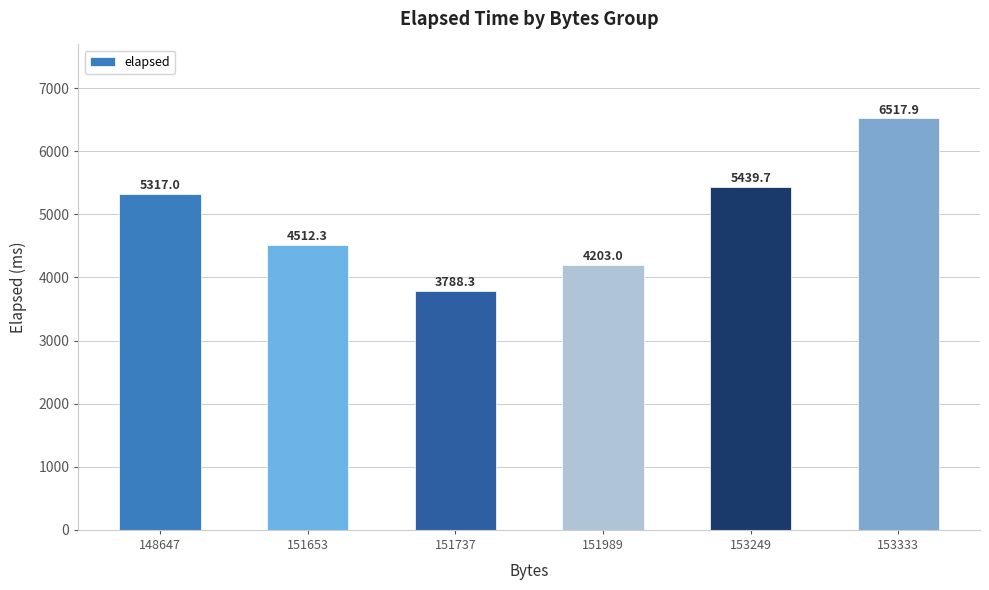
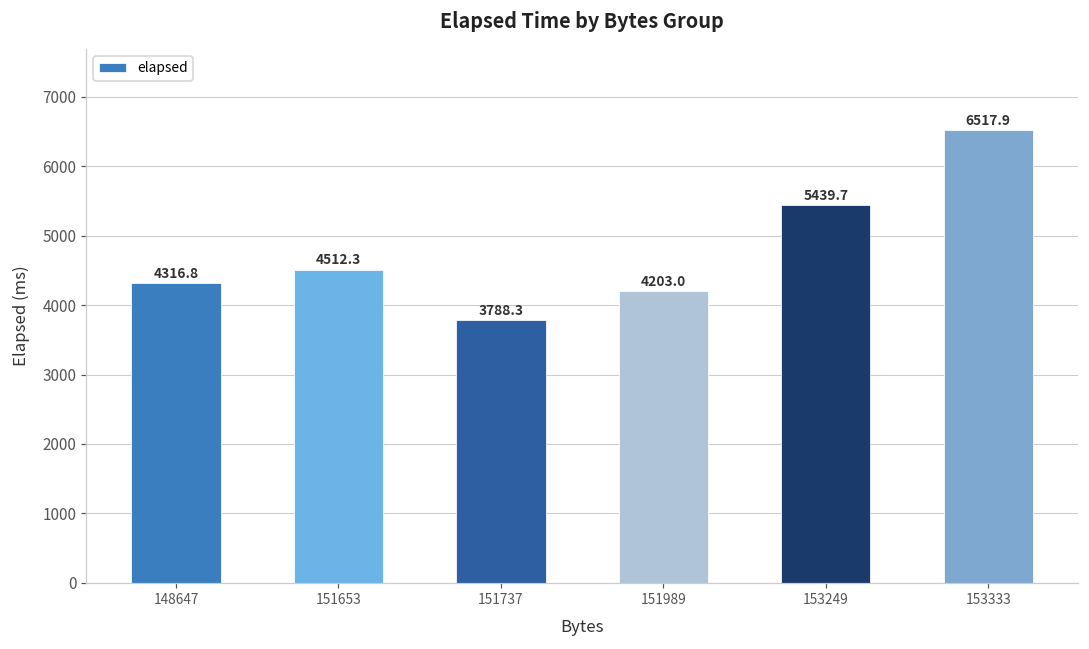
148647: 5317.0 -> 4316.8
